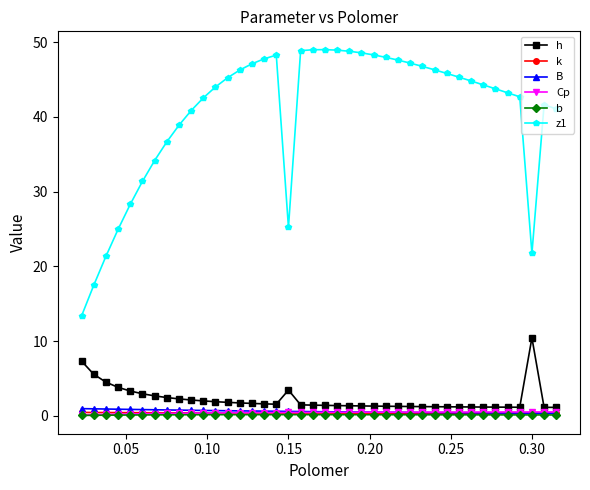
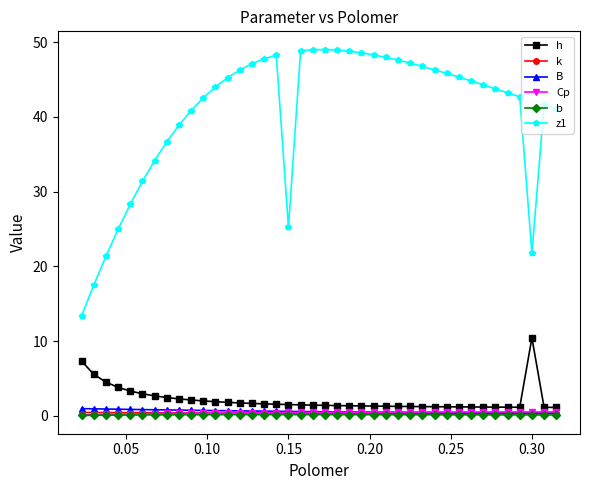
h, 0.15: 3 -> 2
